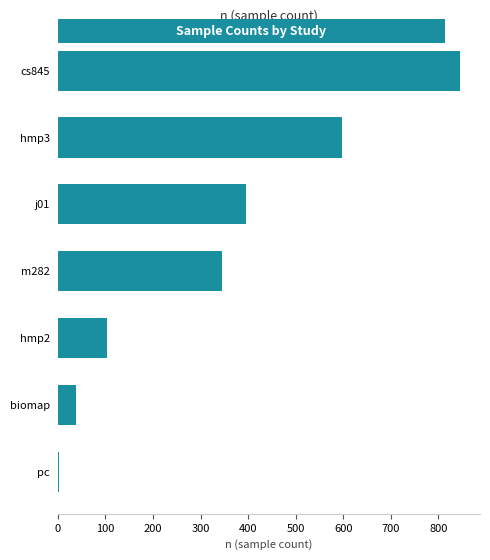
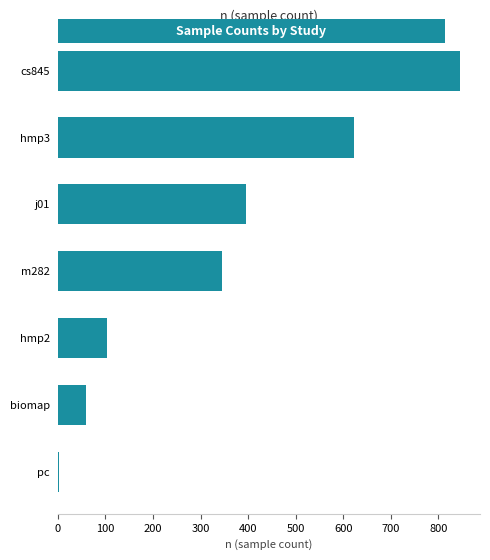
hmp3: 600 -> 620
biomap: 40 -> 60
